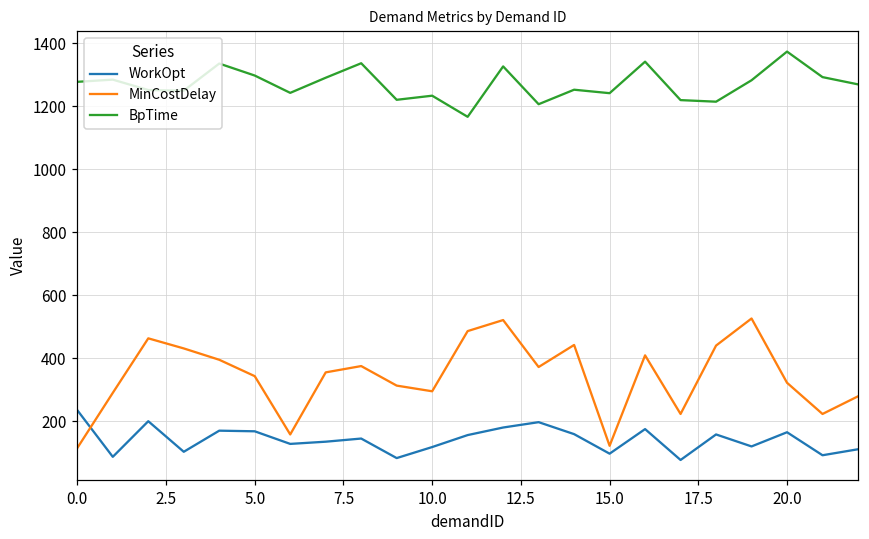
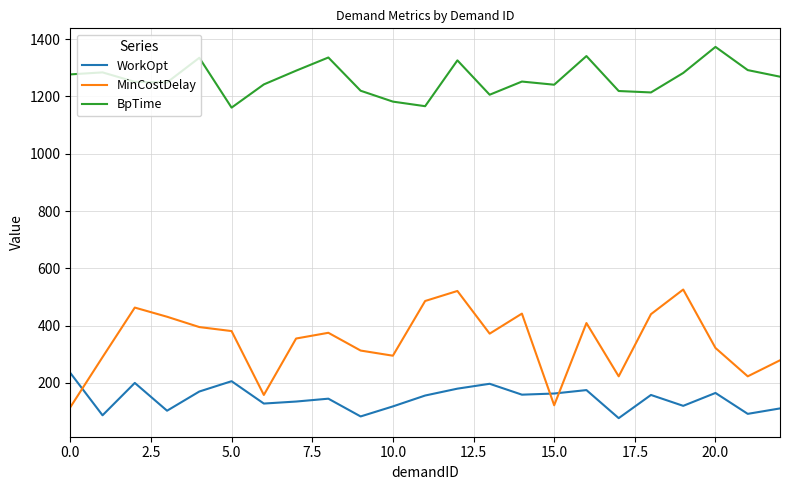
WorkOpt, 5.0: 170 -> 210
MinCostDelay, 5.0: 340 -> 380
BpTime, 5.0: 1300 -> 1160
BpTime, 10.0: 1230 -> 1180
WorkOpt, 15.0: 100 -> 160
